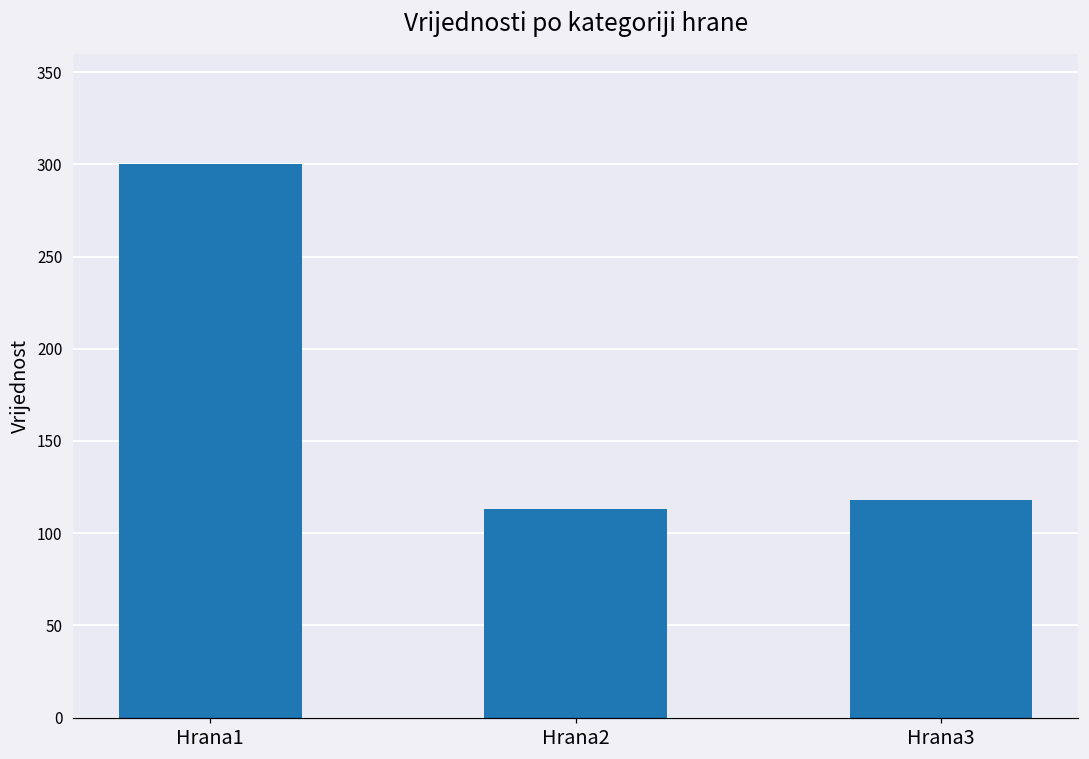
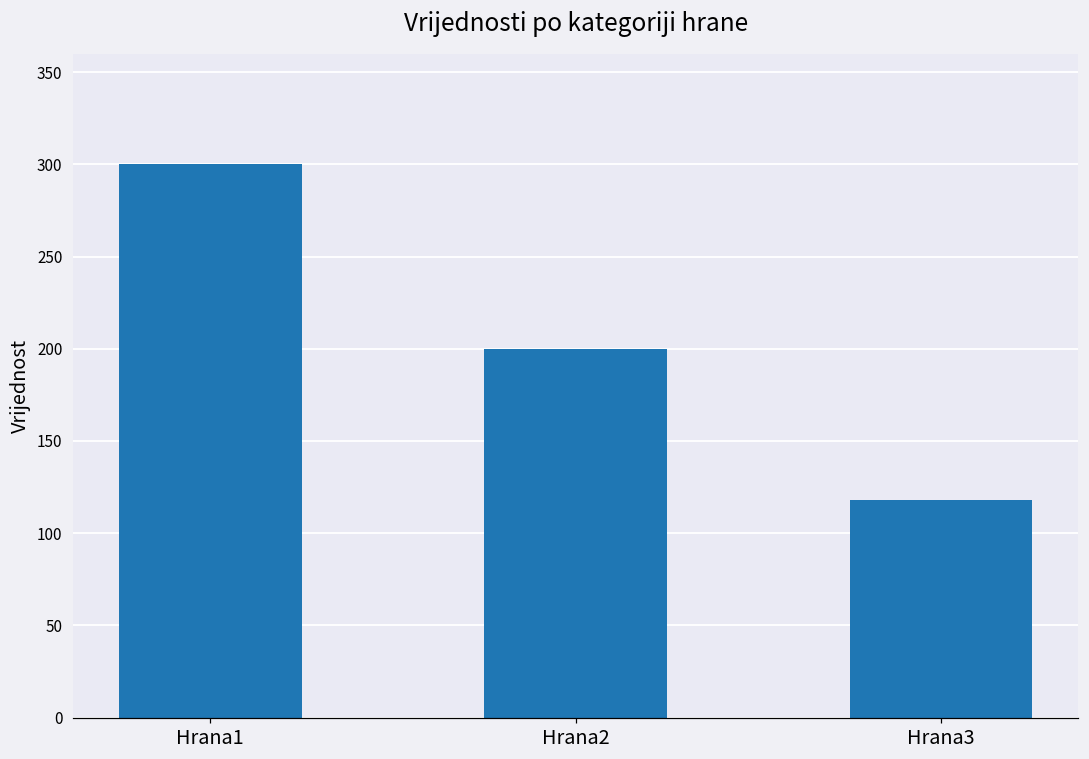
Hrana2: 113 -> 200
